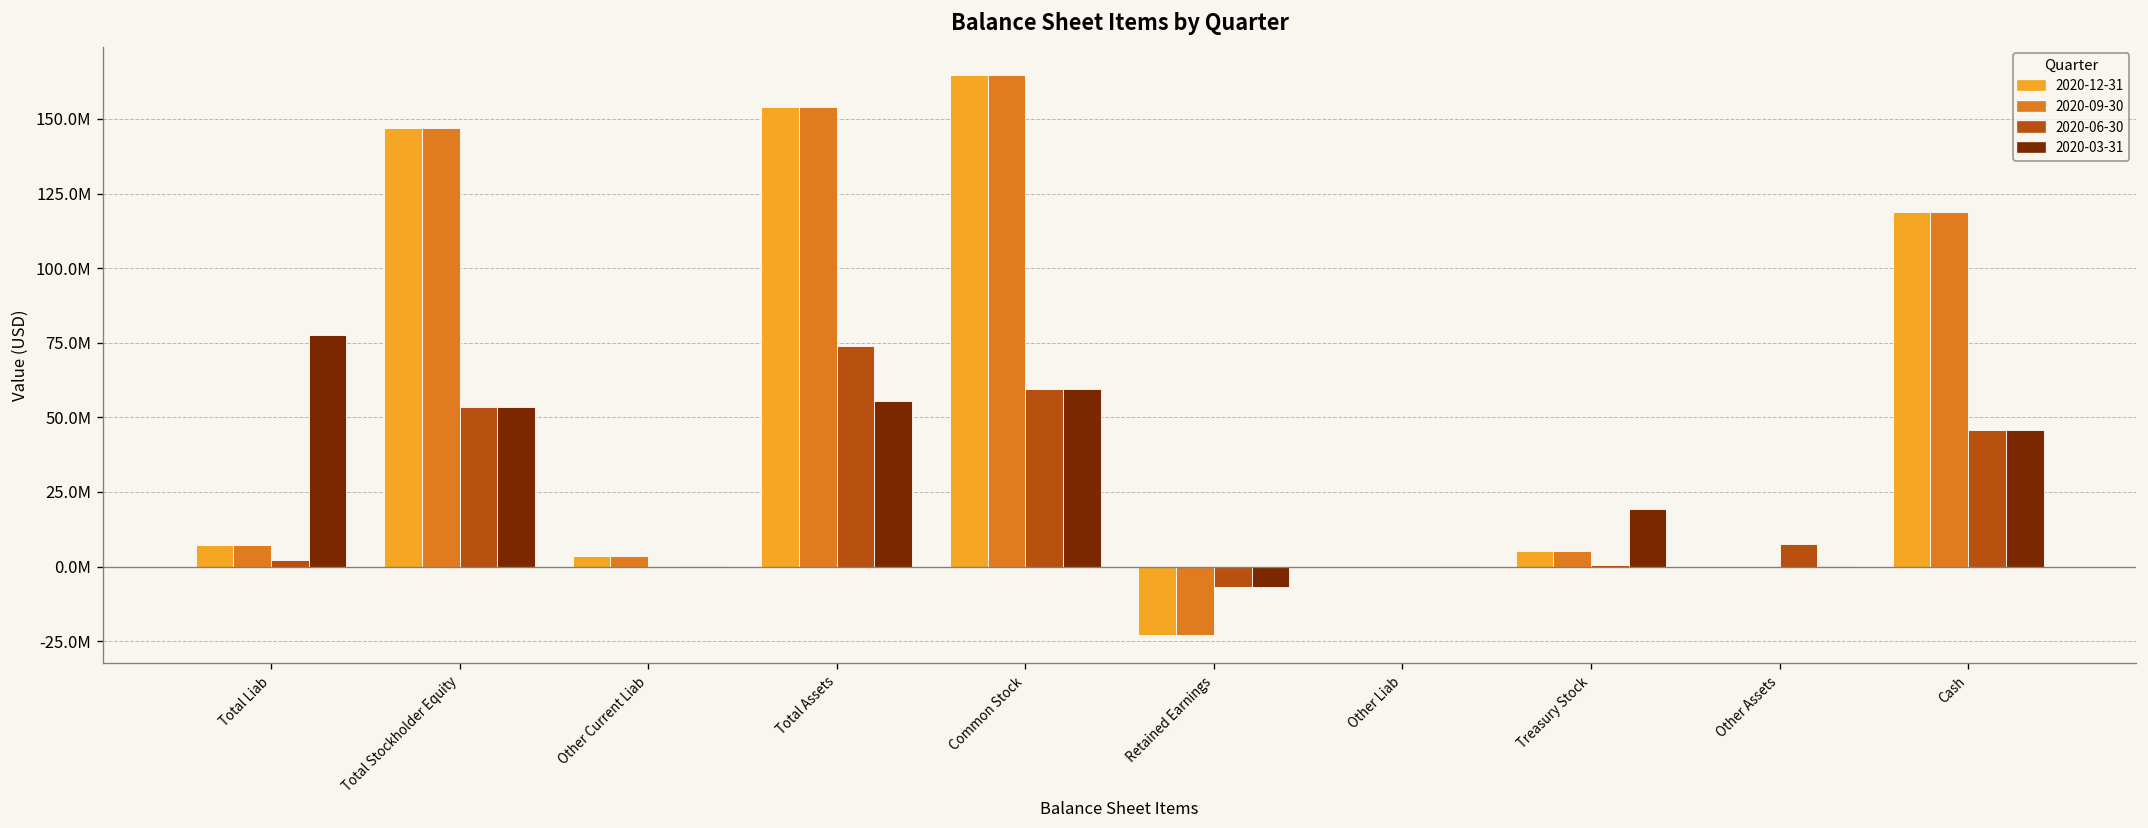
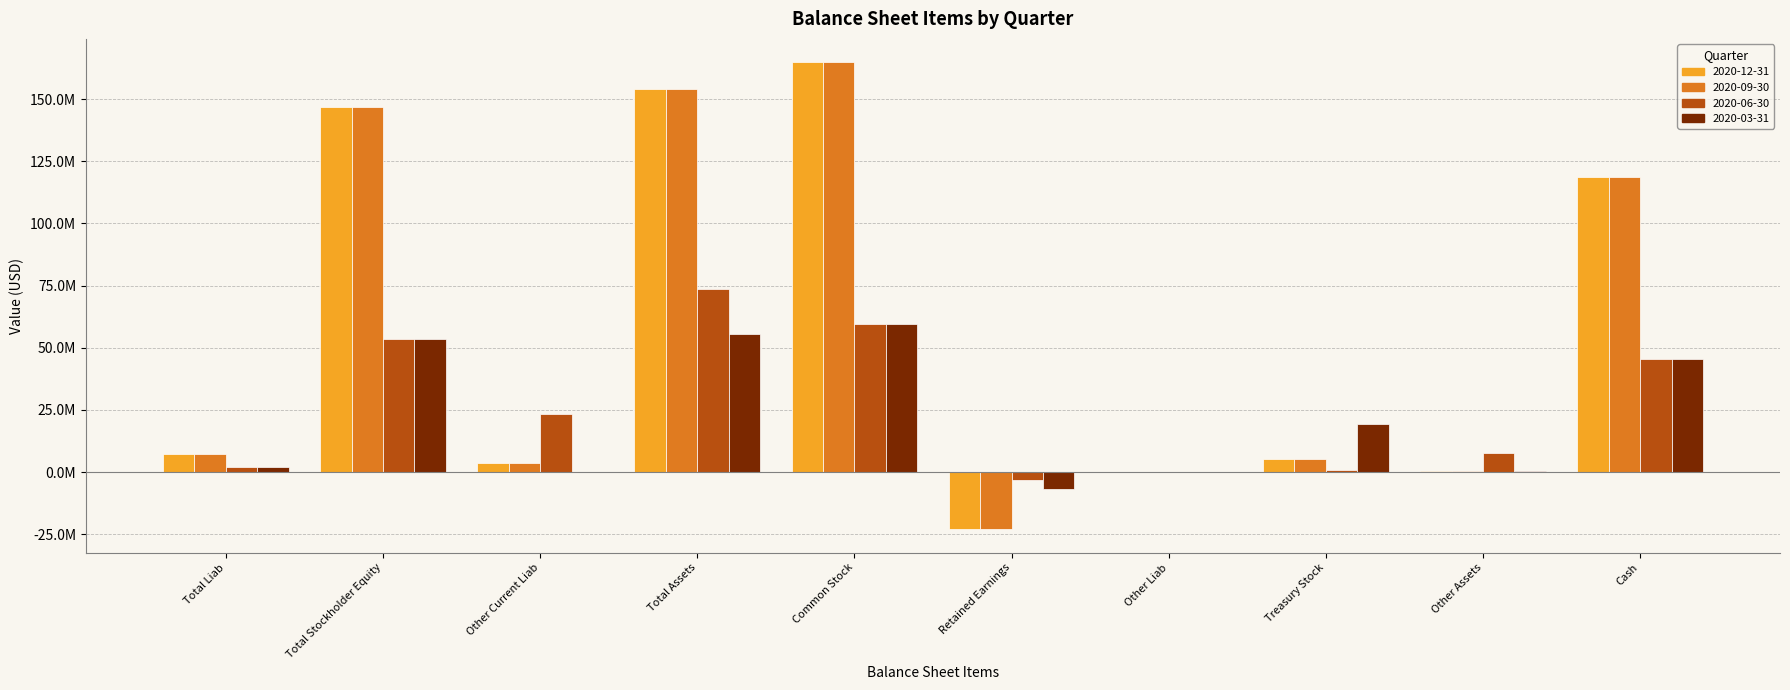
2020-03-31, Total Liab: 78000000 -> 2000000
2020-06-30, Other Current Liab: 0 -> 23000000
2020-06-30, Retained Earnings: -7000000 -> -3000000
